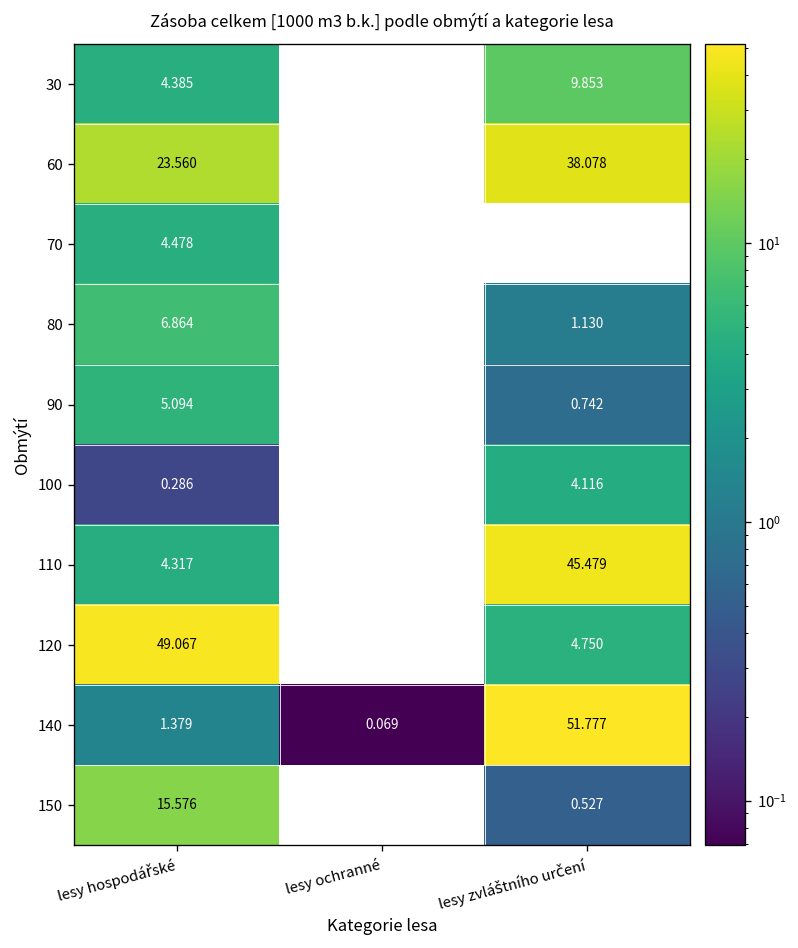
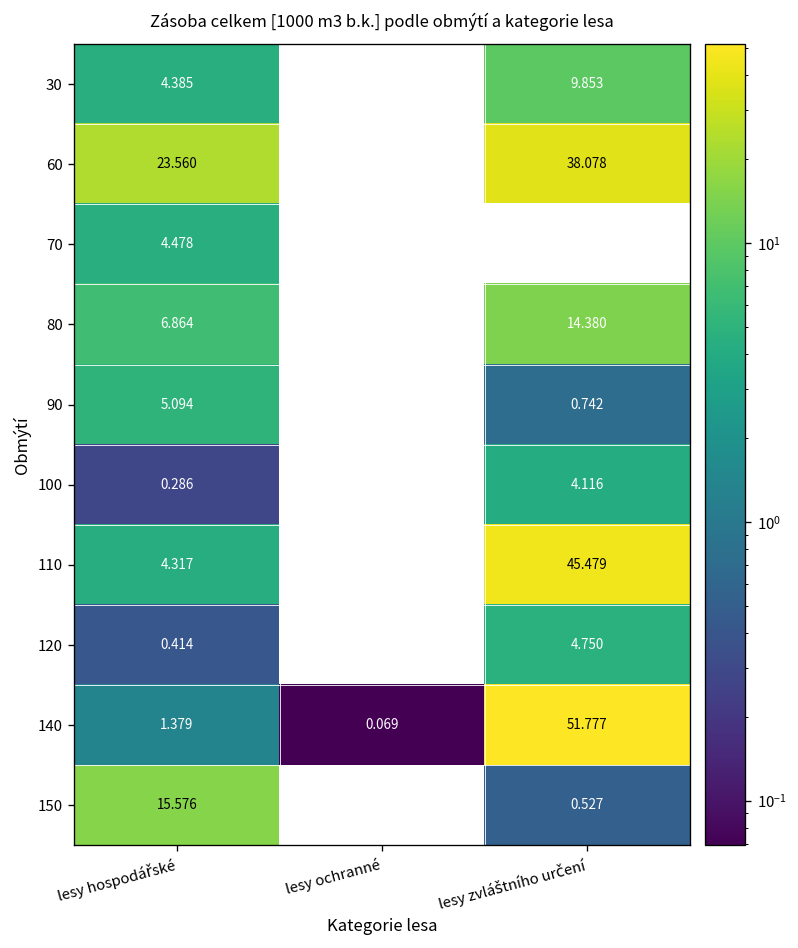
80, lesy zvláštního určení: 1.130 -> 14.380
120, lesy hospodářské: 49.067 -> 0.414
